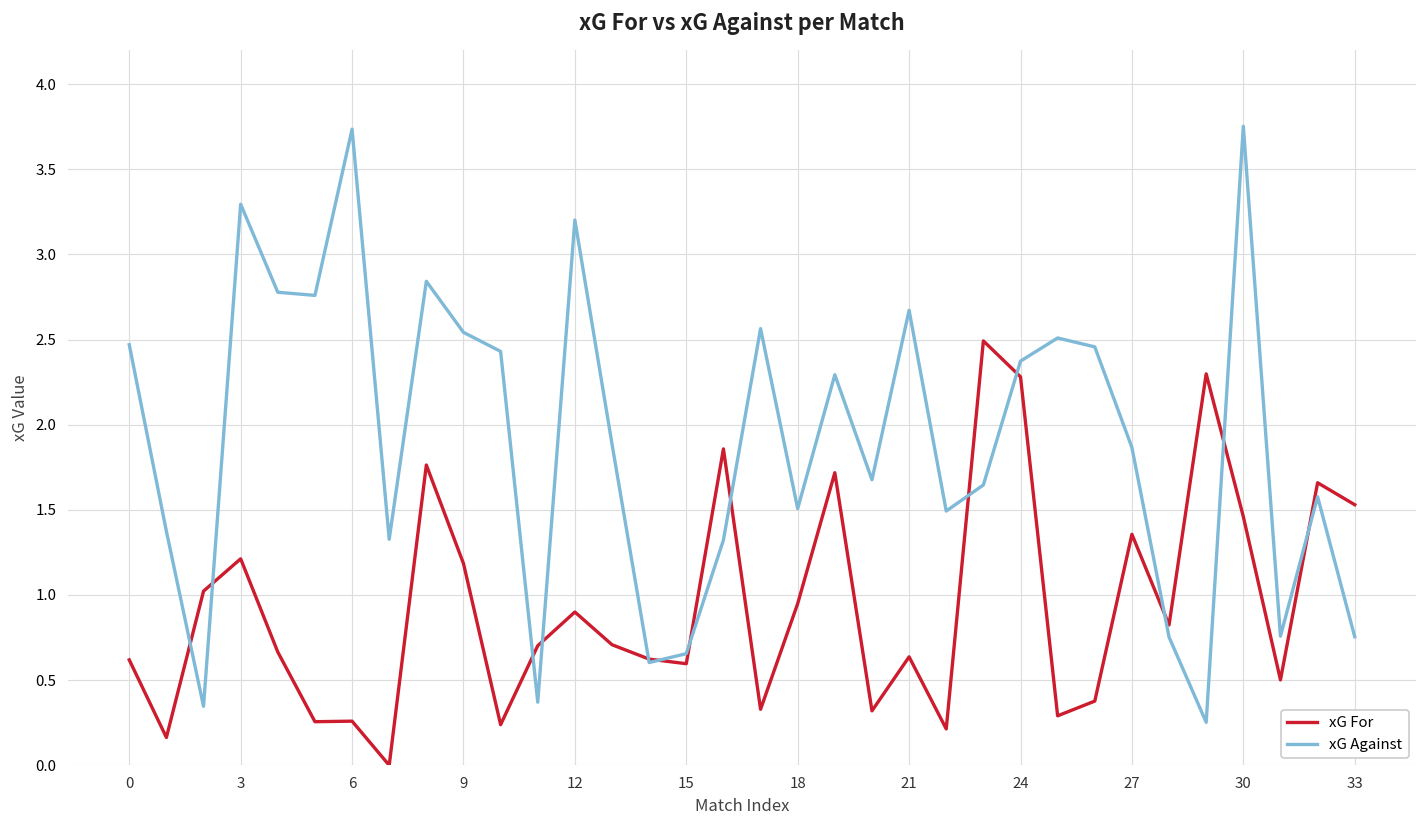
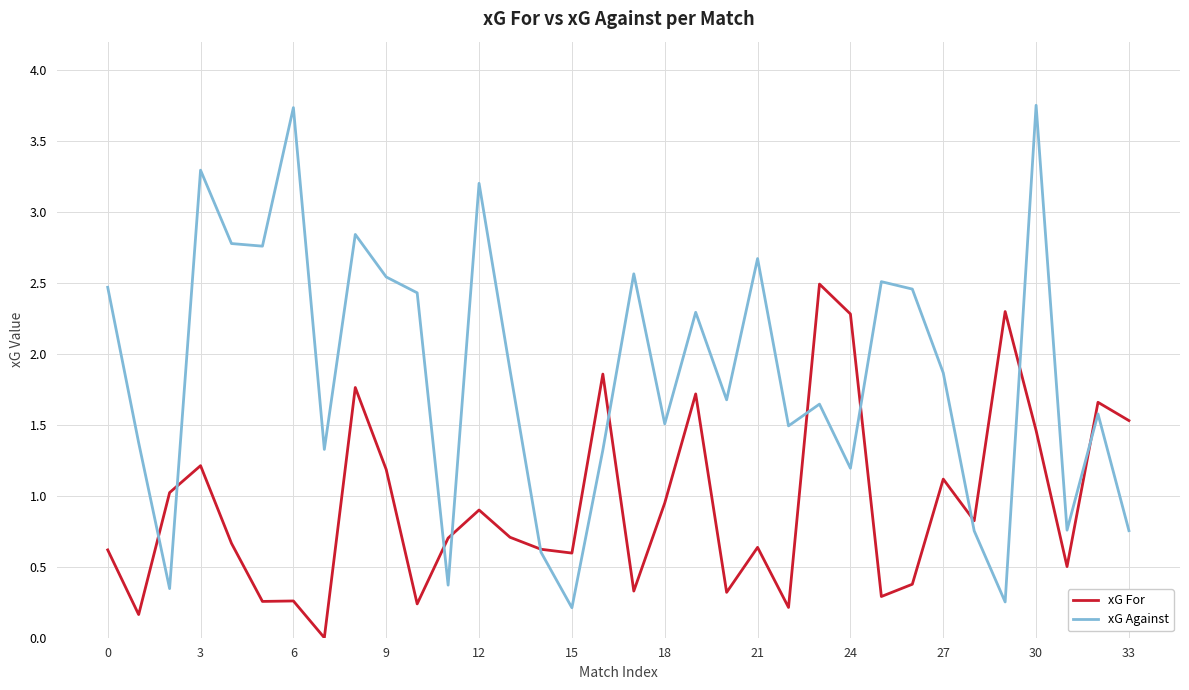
xG Against, 15: 0.66 -> 0.21
xG Against, 24: 2.37 -> 1.19
xG For, 27: 1.36 -> 1.12
